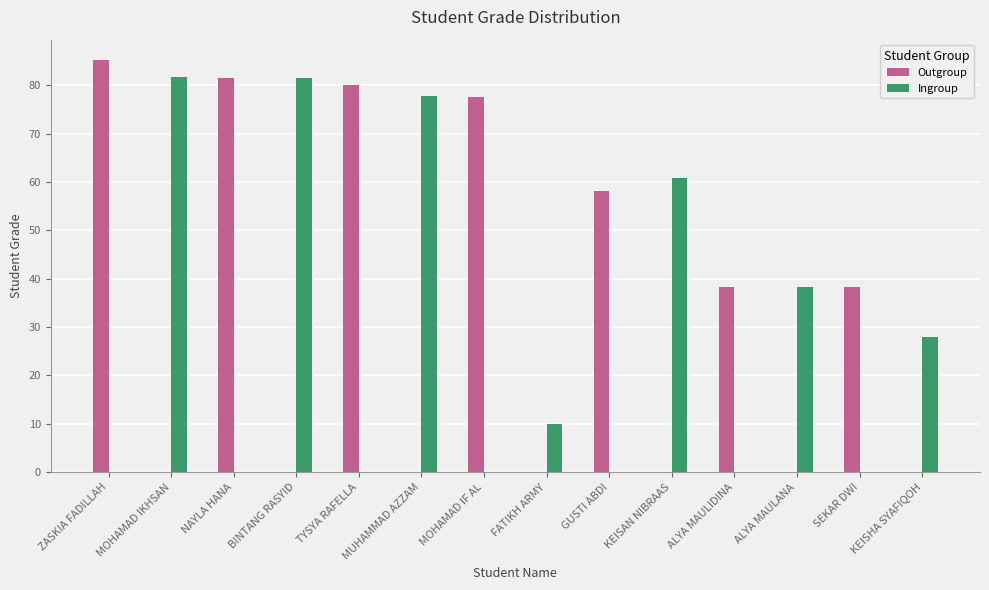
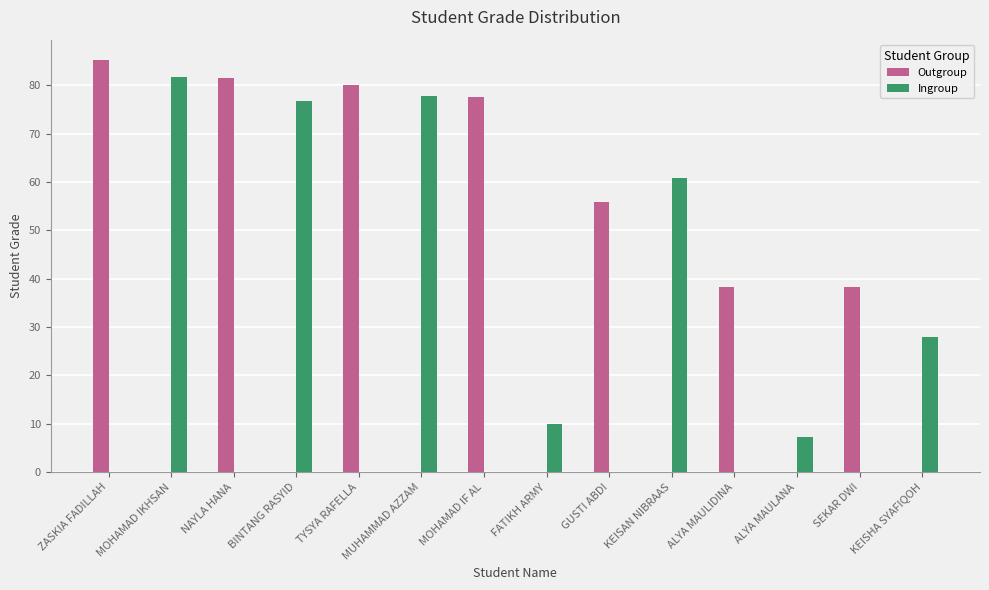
Ingroup, BINTANG RASYID: 81 -> 77
Outgroup, GUSTI ABDI: 58 -> 56
Ingroup, ALYA MAULANA: 38 -> 7
